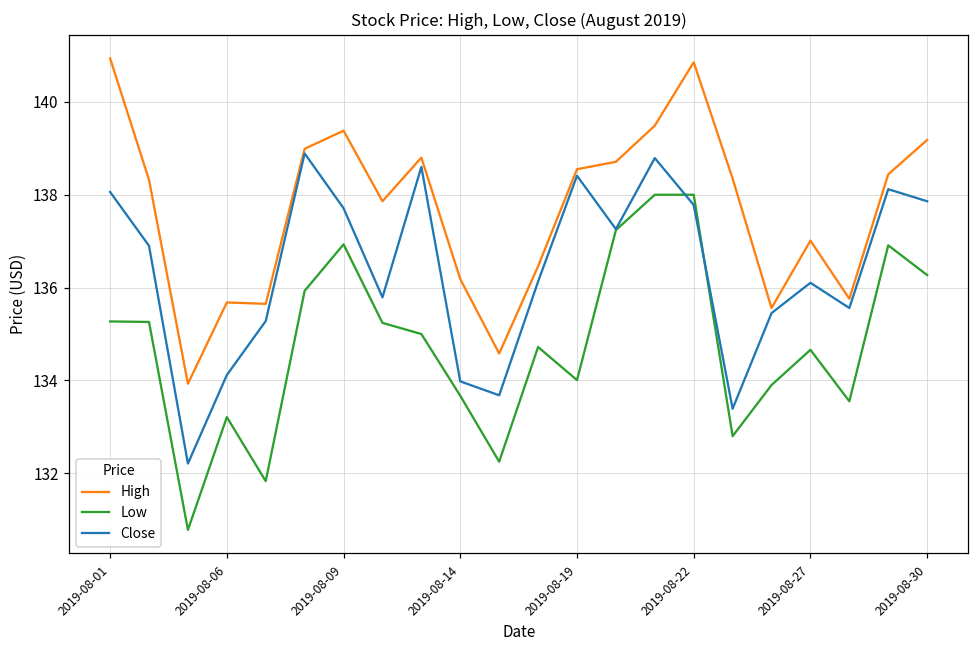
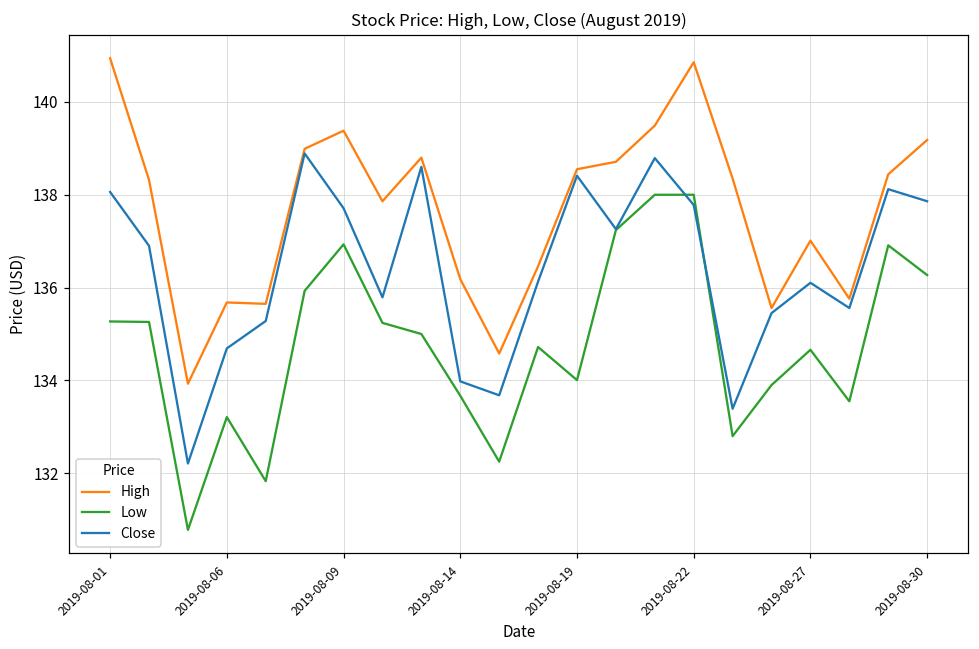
Close, 2019-08-06: 134.1 -> 134.7
